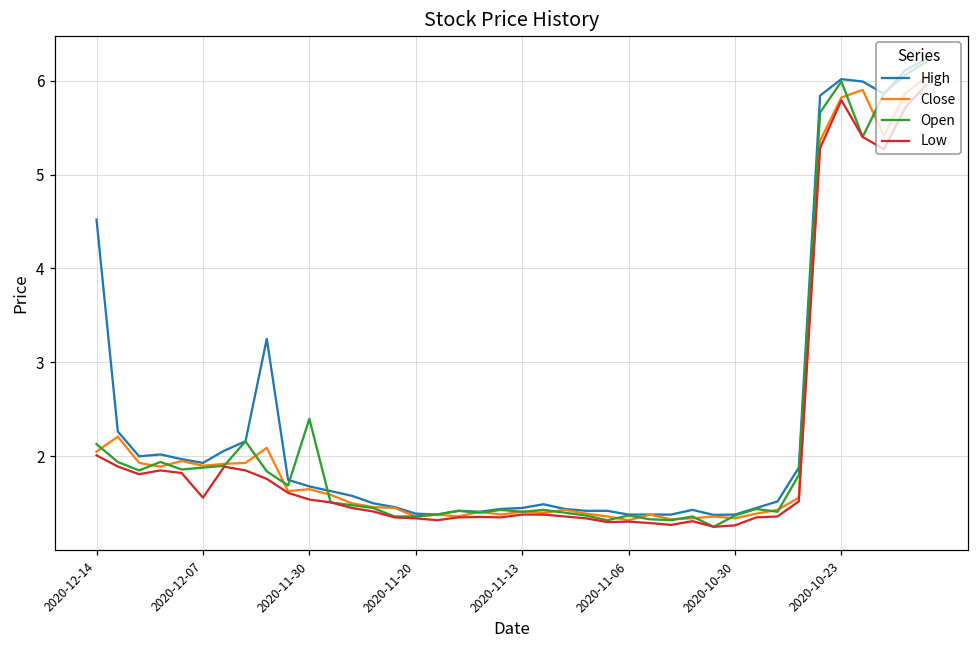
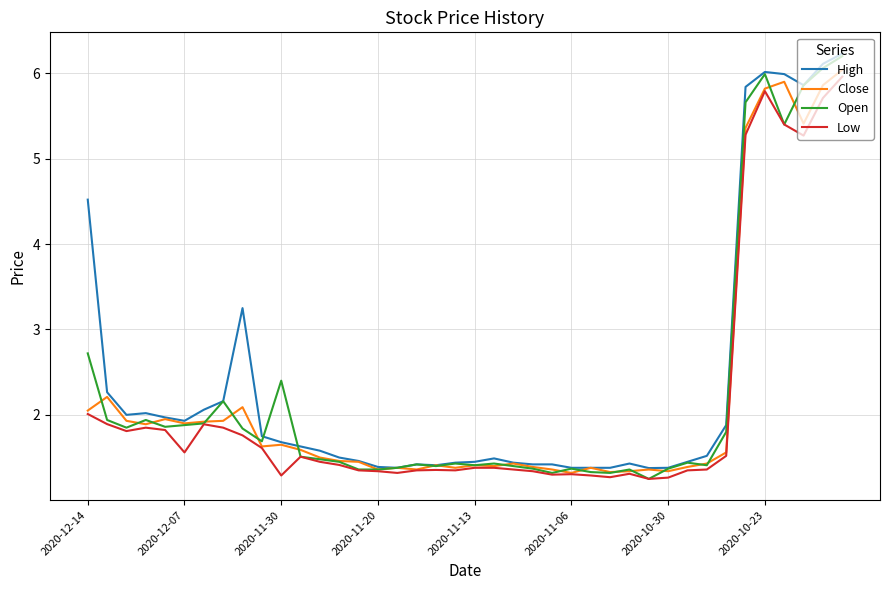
Open, 2020-12-14: 2.1 -> 2.7
Low, 2020-11-30: 1.5 -> 1.3
